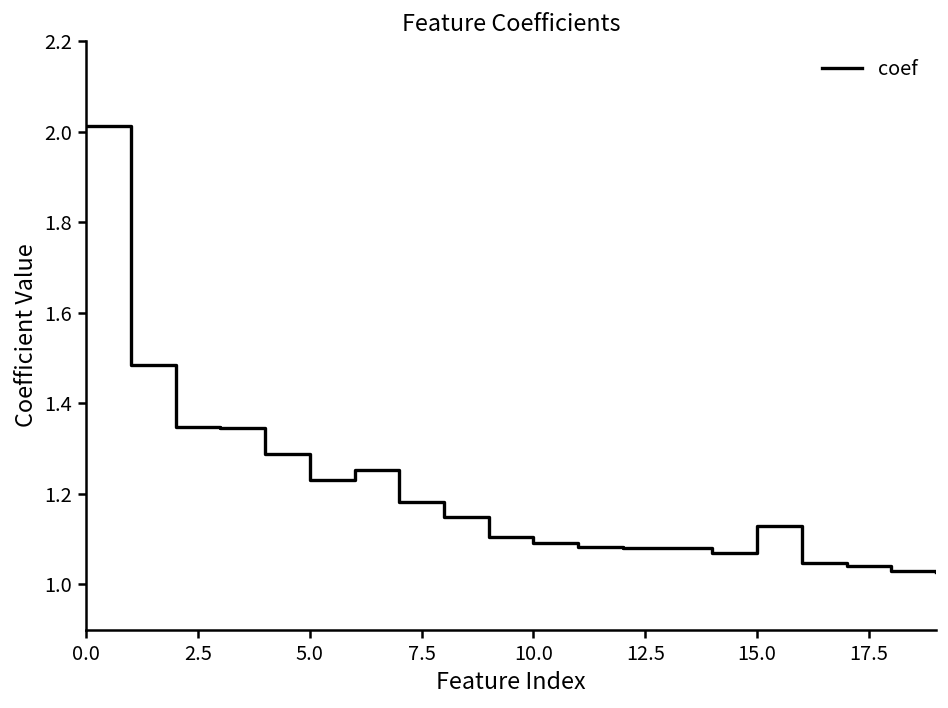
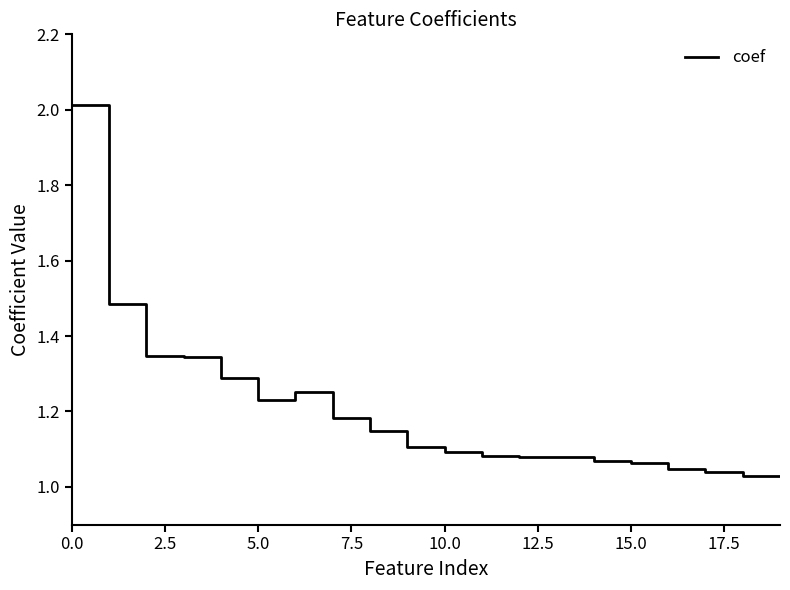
15.0: 1.13 -> 1.06
